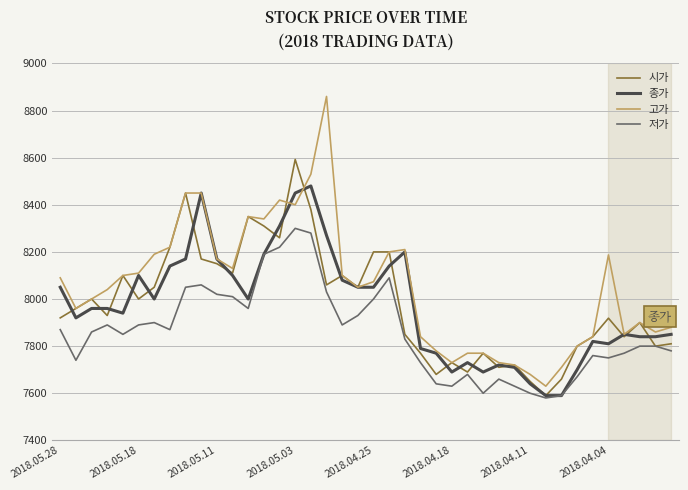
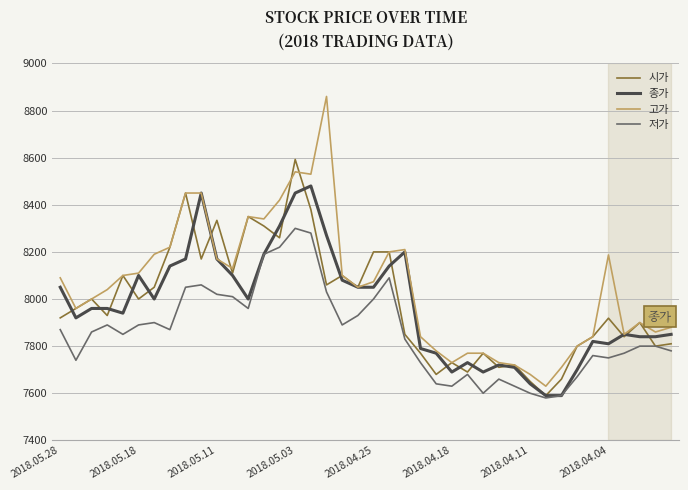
시가, 2018.05.11: 8150 -> 8330
고가, 2018.05.03: 8400 -> 8540
